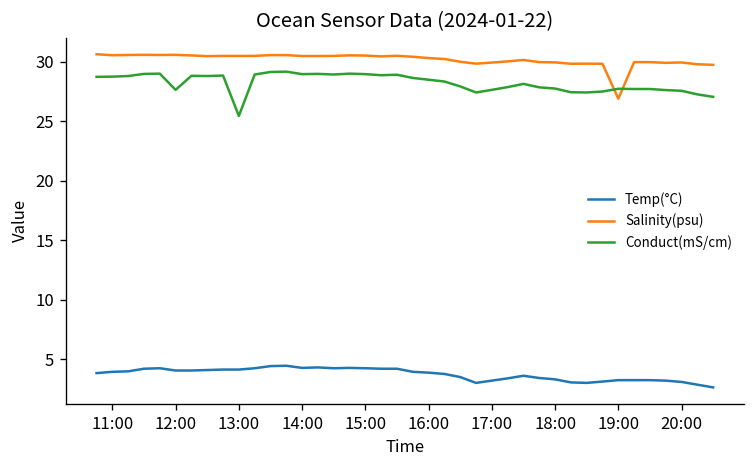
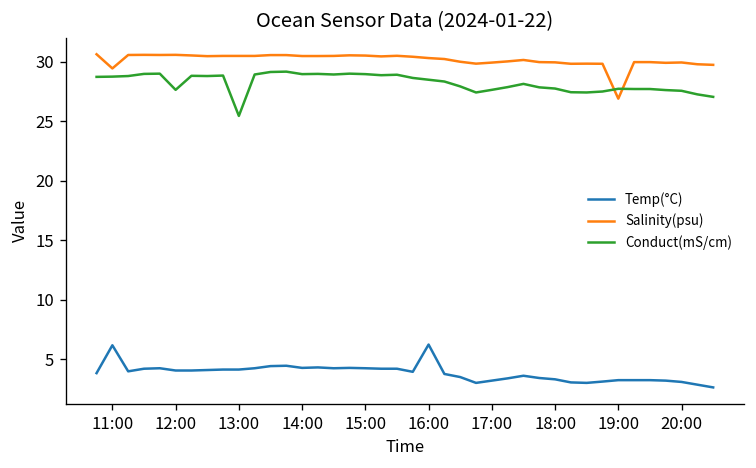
Temp(°C), 11:00: 4 -> 6
Salinity(psu), 11:00: 31 -> 29
Temp(°C), 16:00: 4 -> 6
